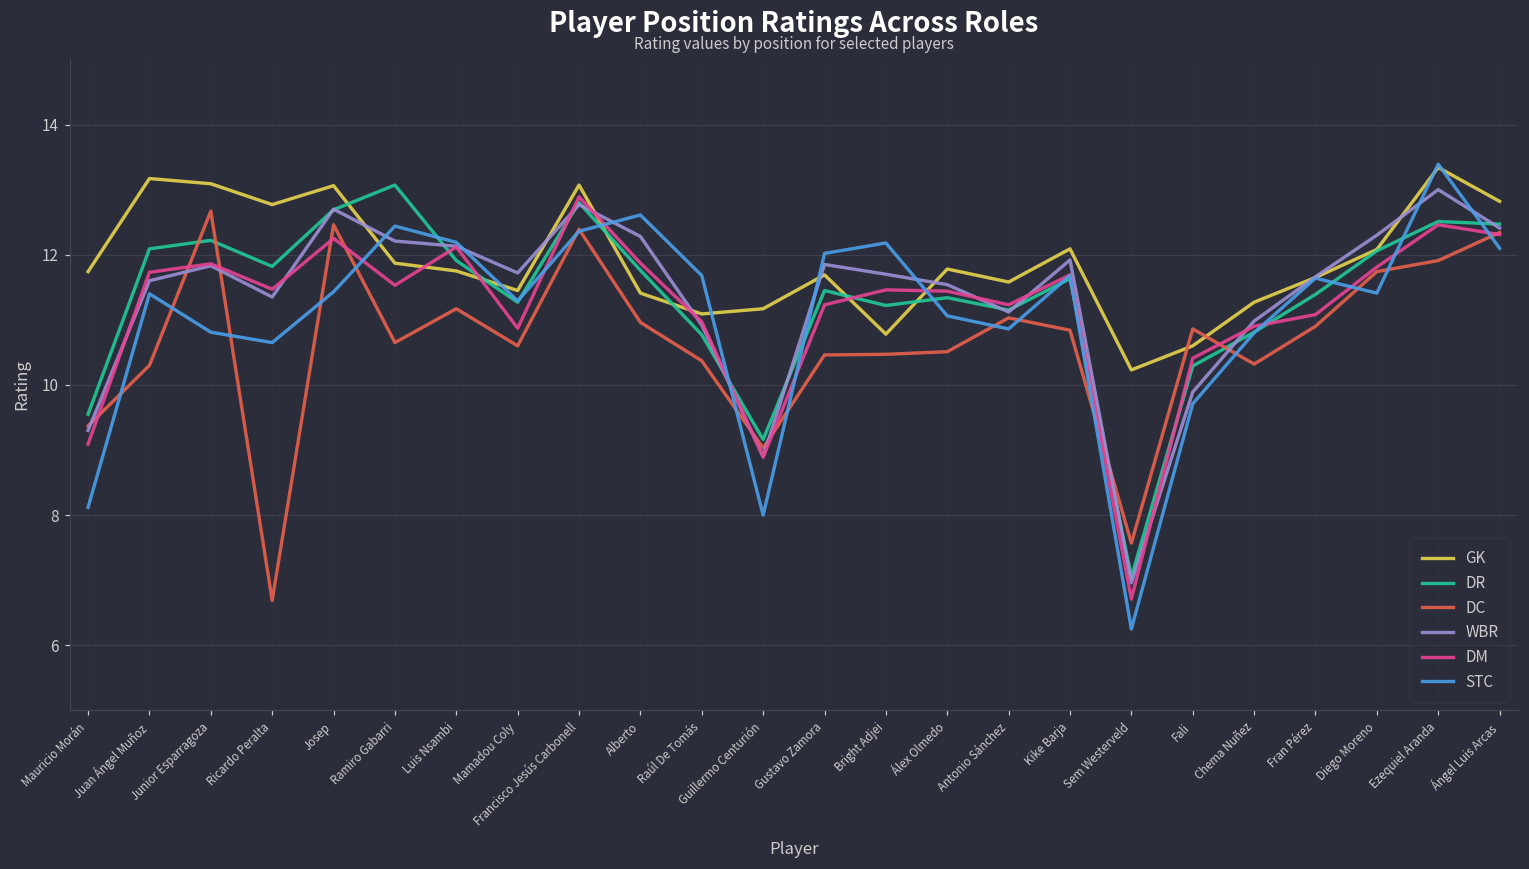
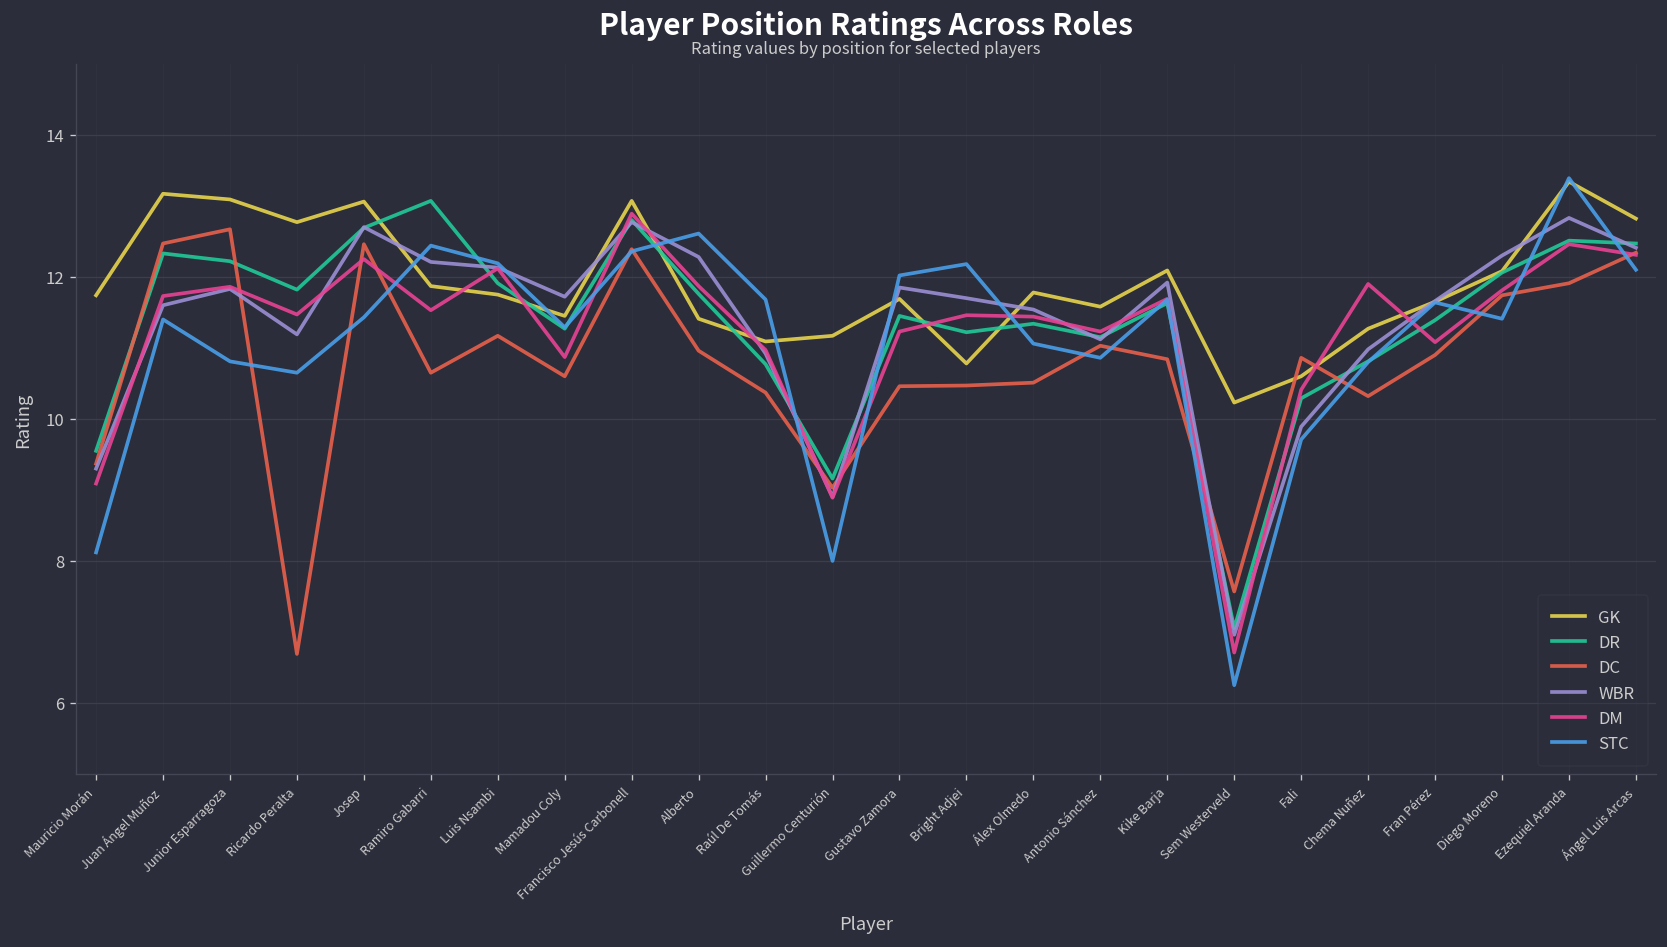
DR, Juan Ángel Muñoz: 12.1 -> 12.3
DC, Juan Ángel Muñoz: 10.3 -> 12.5
WBR, Ricardo Peralta: 11.4 -> 11.2
DM, Chema Nuñez: 10.9 -> 11.9
WBR, Ezequiel Aranda: 13.0 -> 12.8
